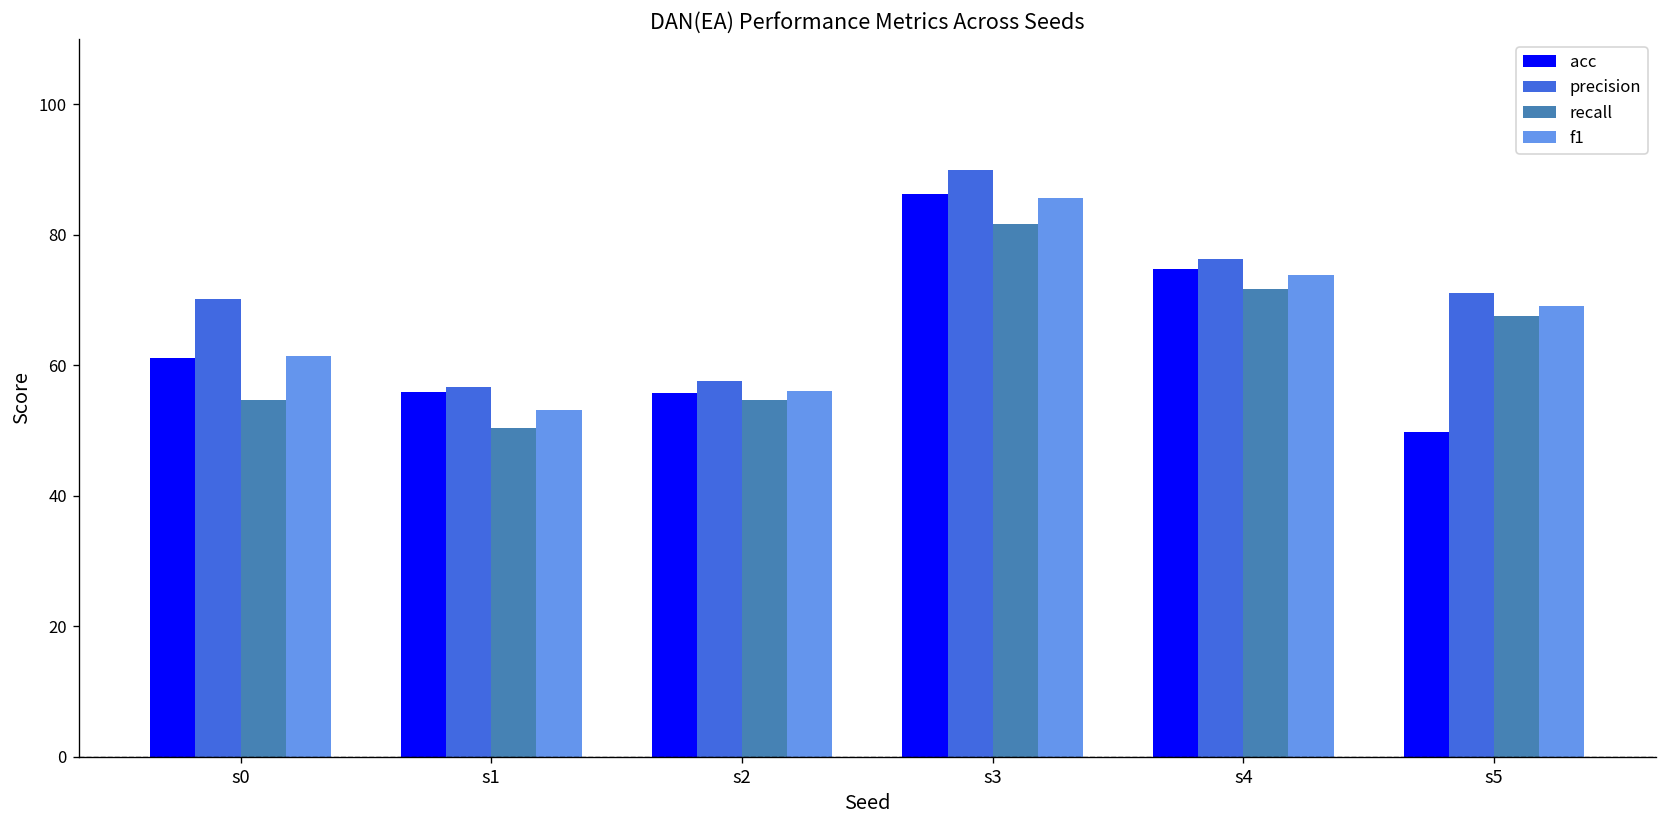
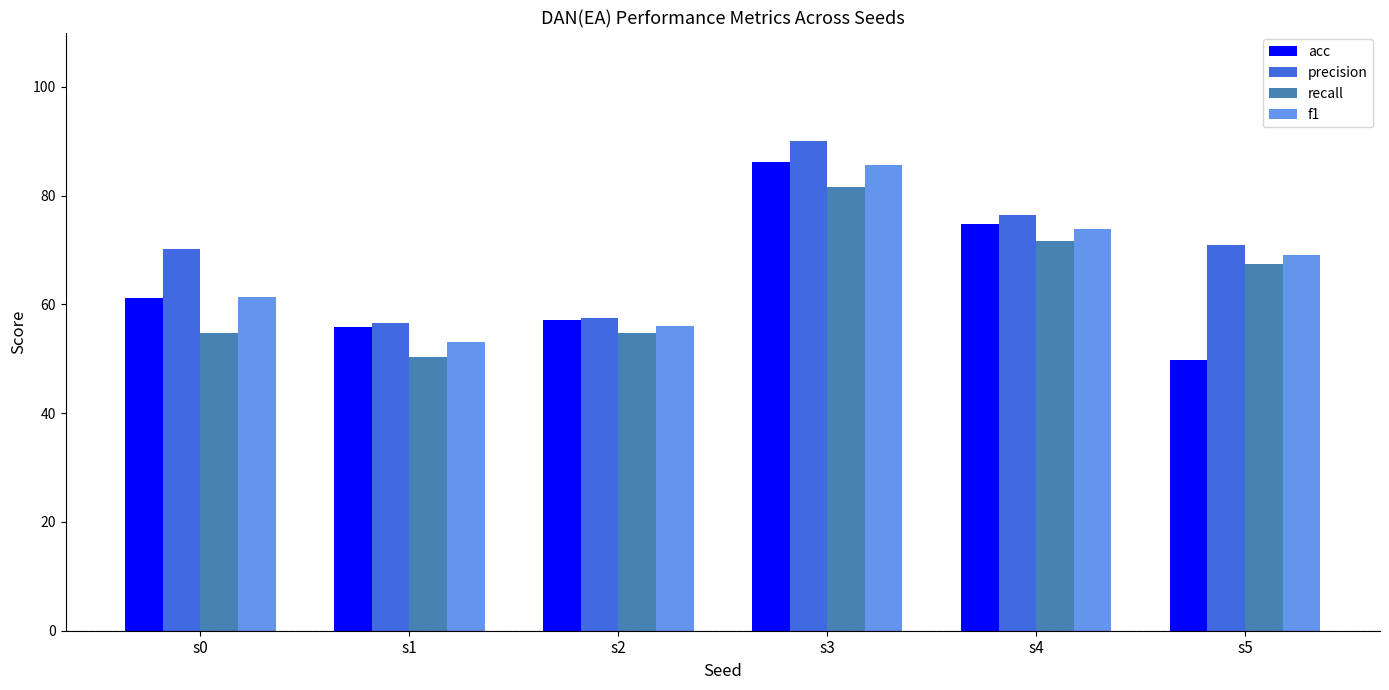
acc, s2: 56 -> 57
